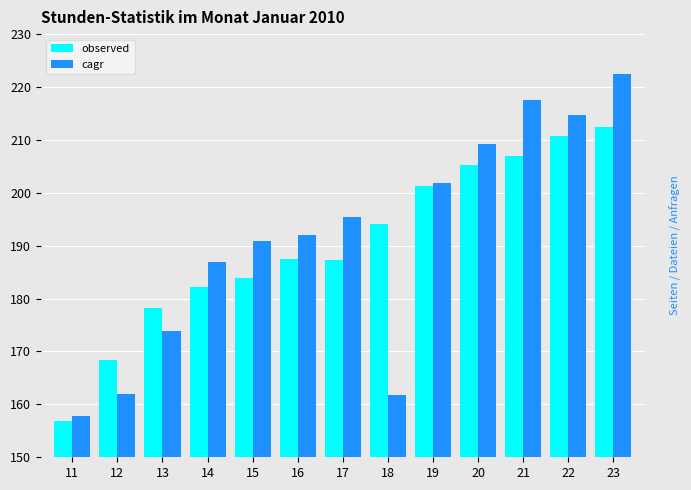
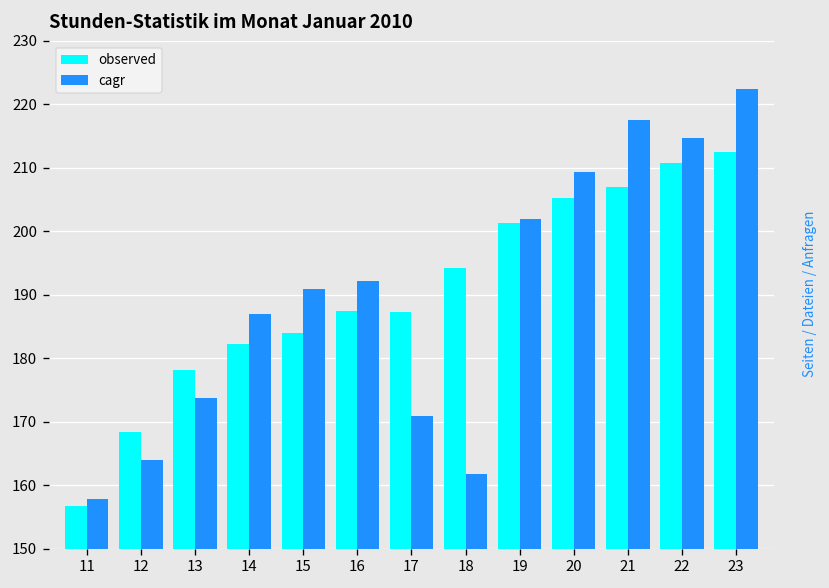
cagr, 12: 162 -> 164
cagr, 17: 195 -> 171
